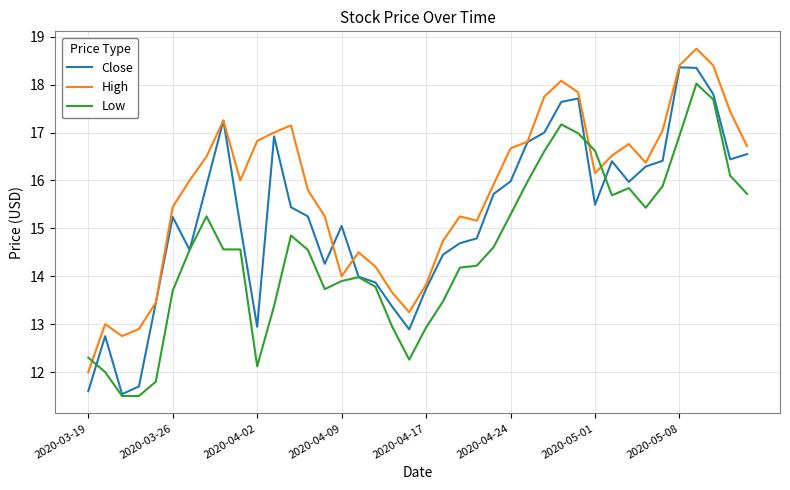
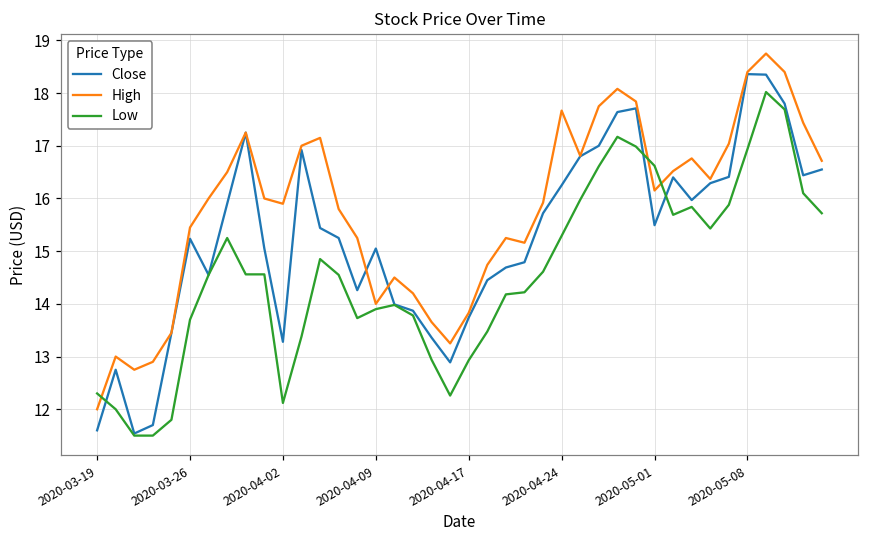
Close, 2020-04-02: 12.9 -> 13.3
High, 2020-04-02: 16.8 -> 15.9
Close, 2020-04-24: 16.0 -> 16.3
High, 2020-04-24: 16.7 -> 17.7
